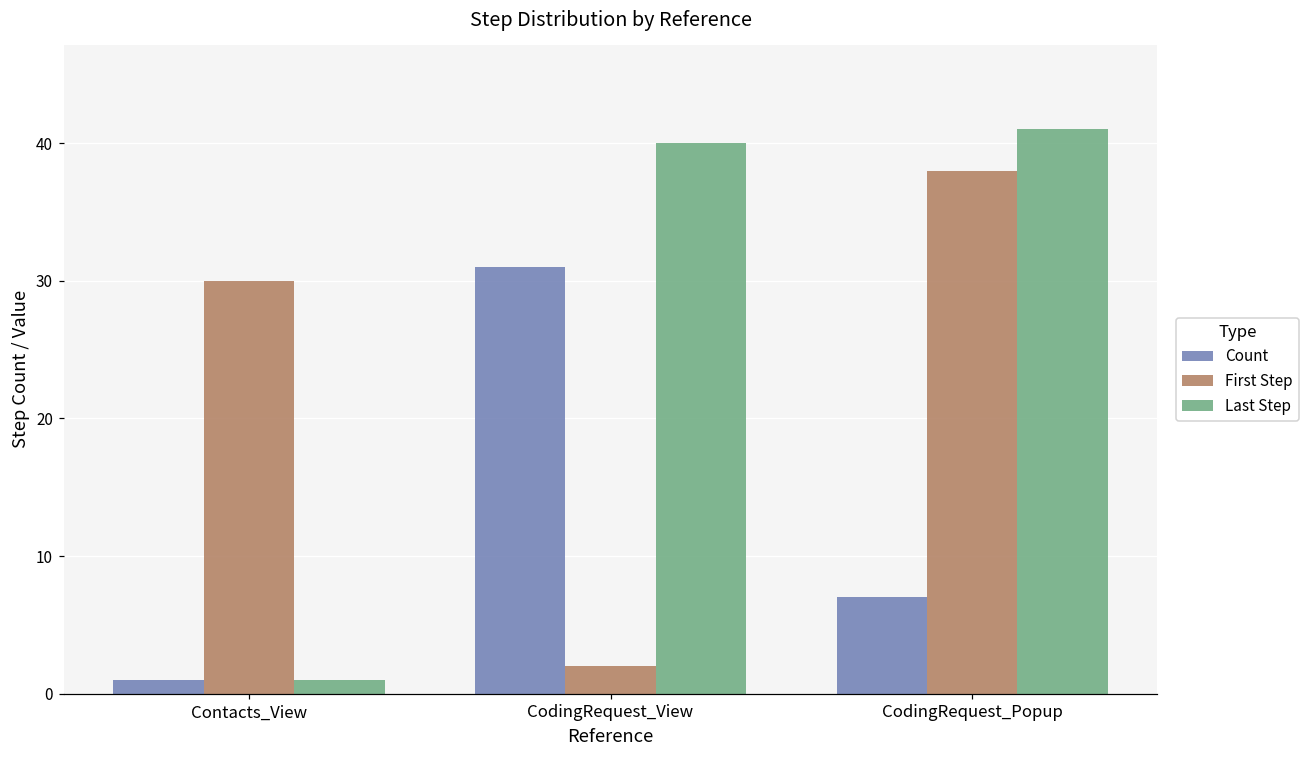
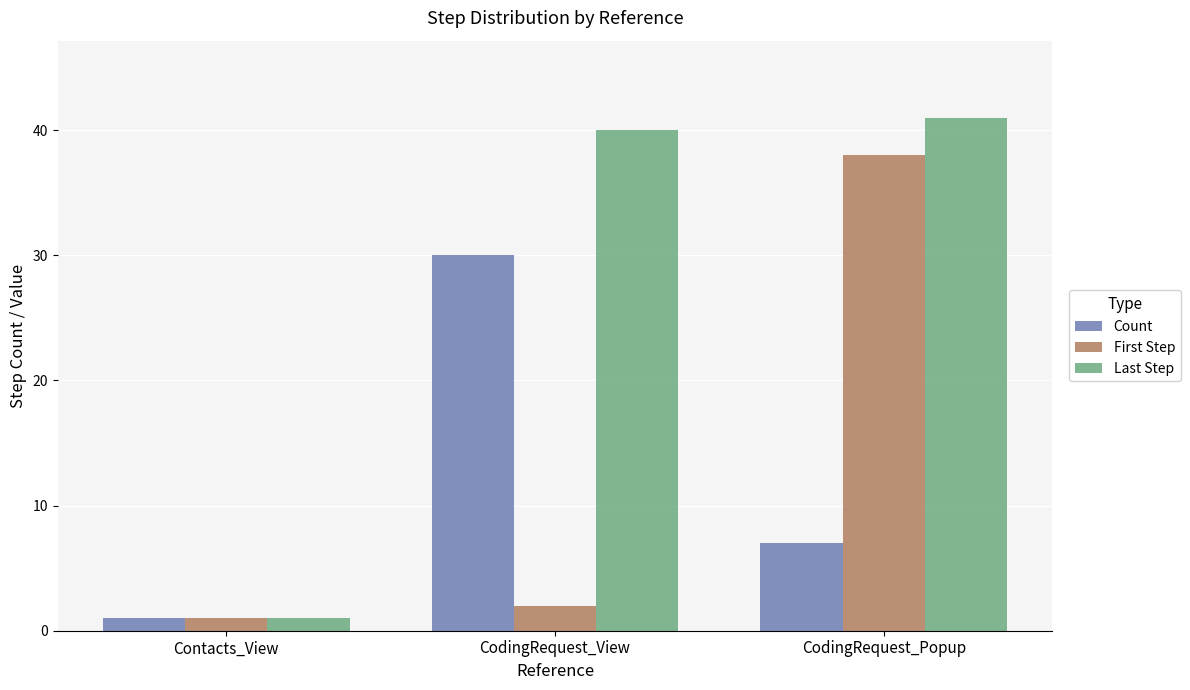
First Step, Contacts_View: 30 -> 1
Count, CodingRequest_View: 31 -> 30
